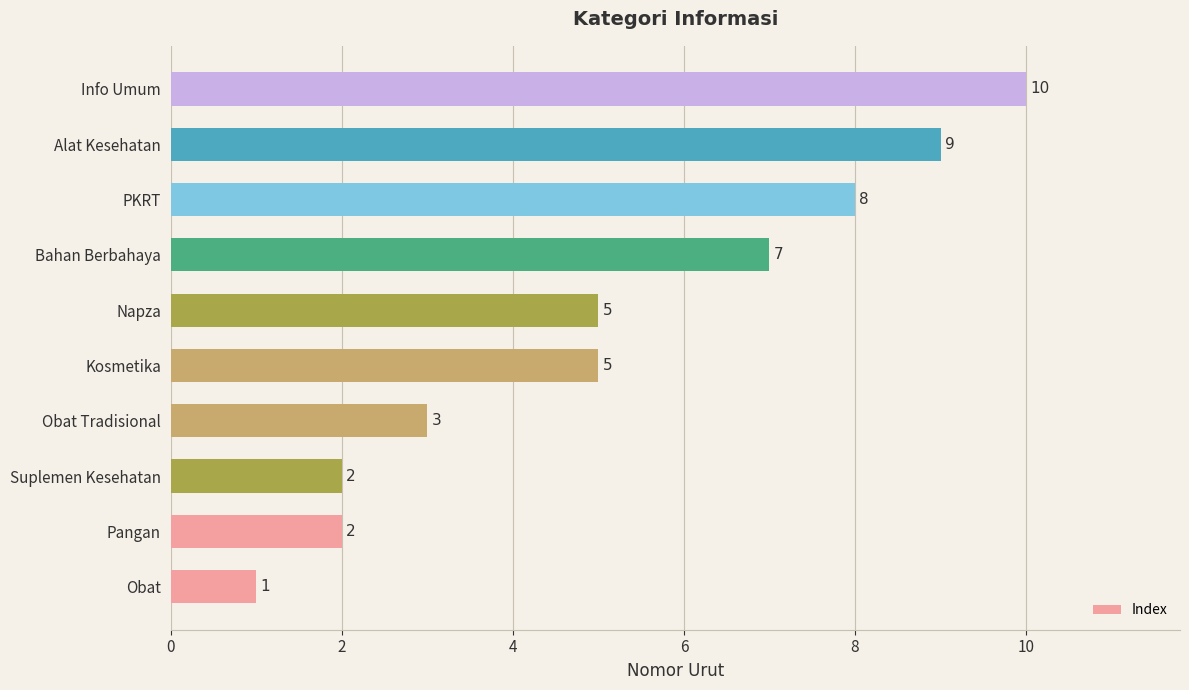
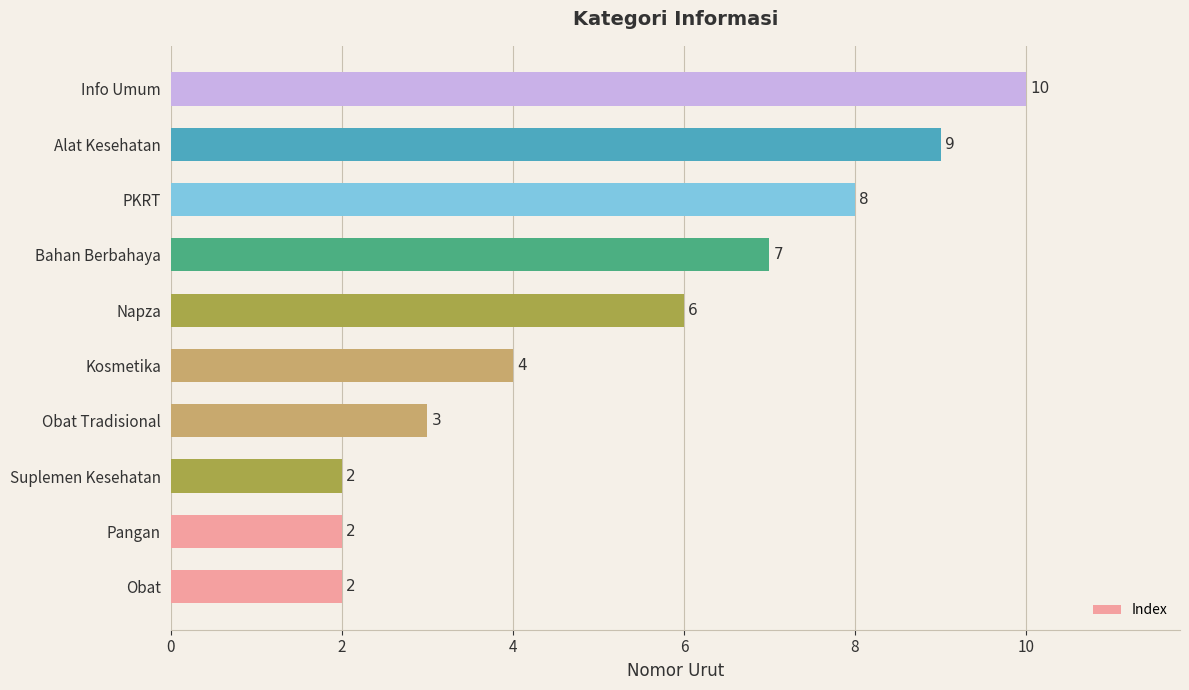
Napza: 5 -> 6
Kosmetika: 5 -> 4
Obat: 1 -> 2
